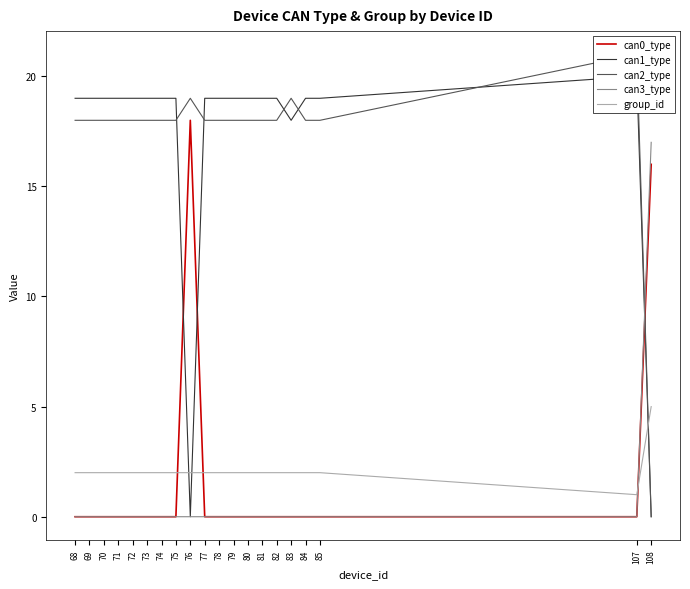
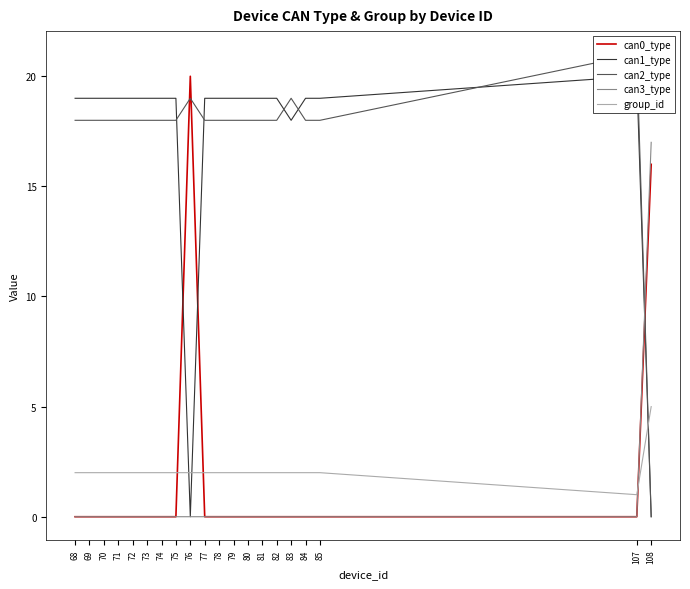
can0_type, 76: 18 -> 20
